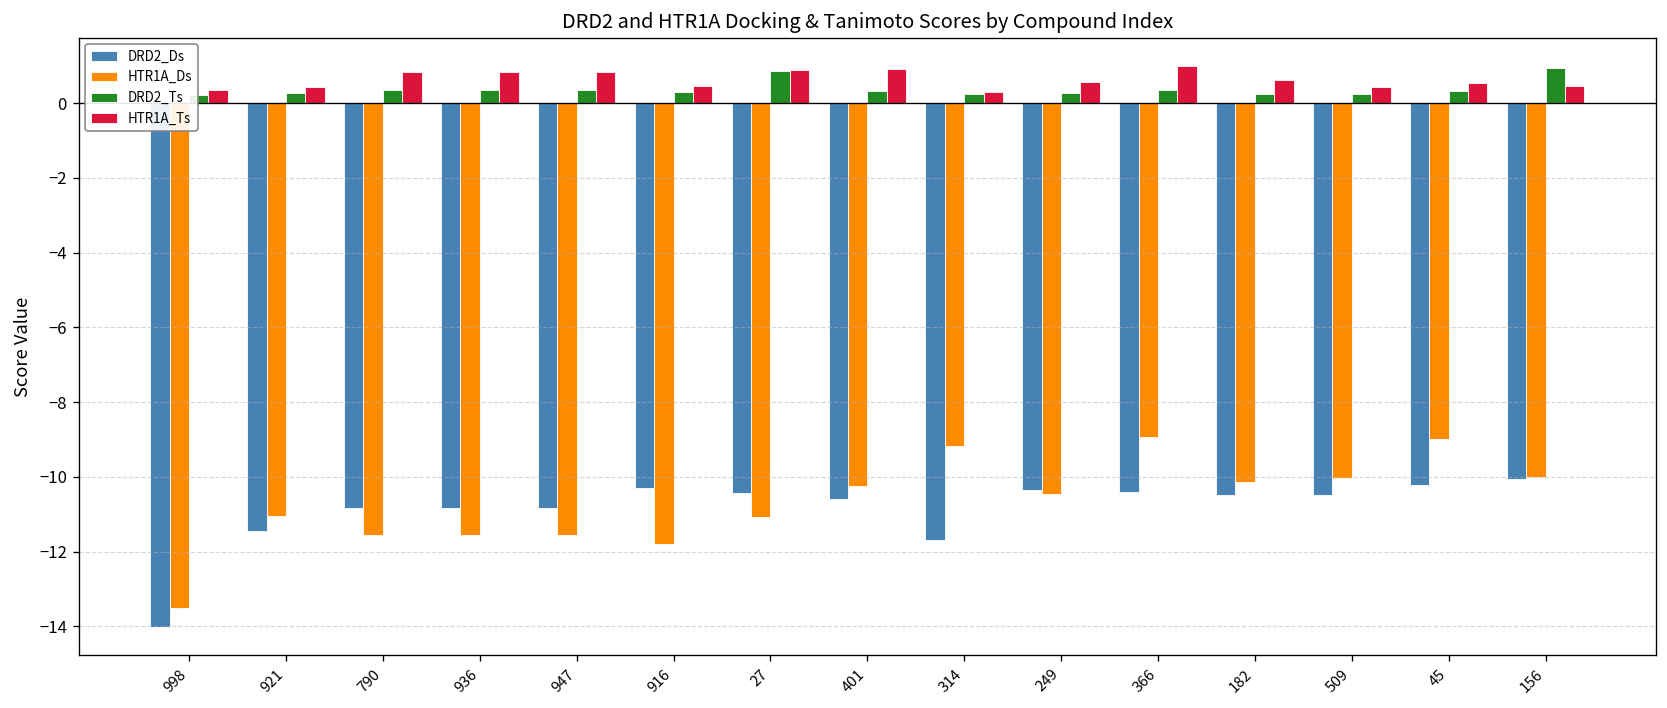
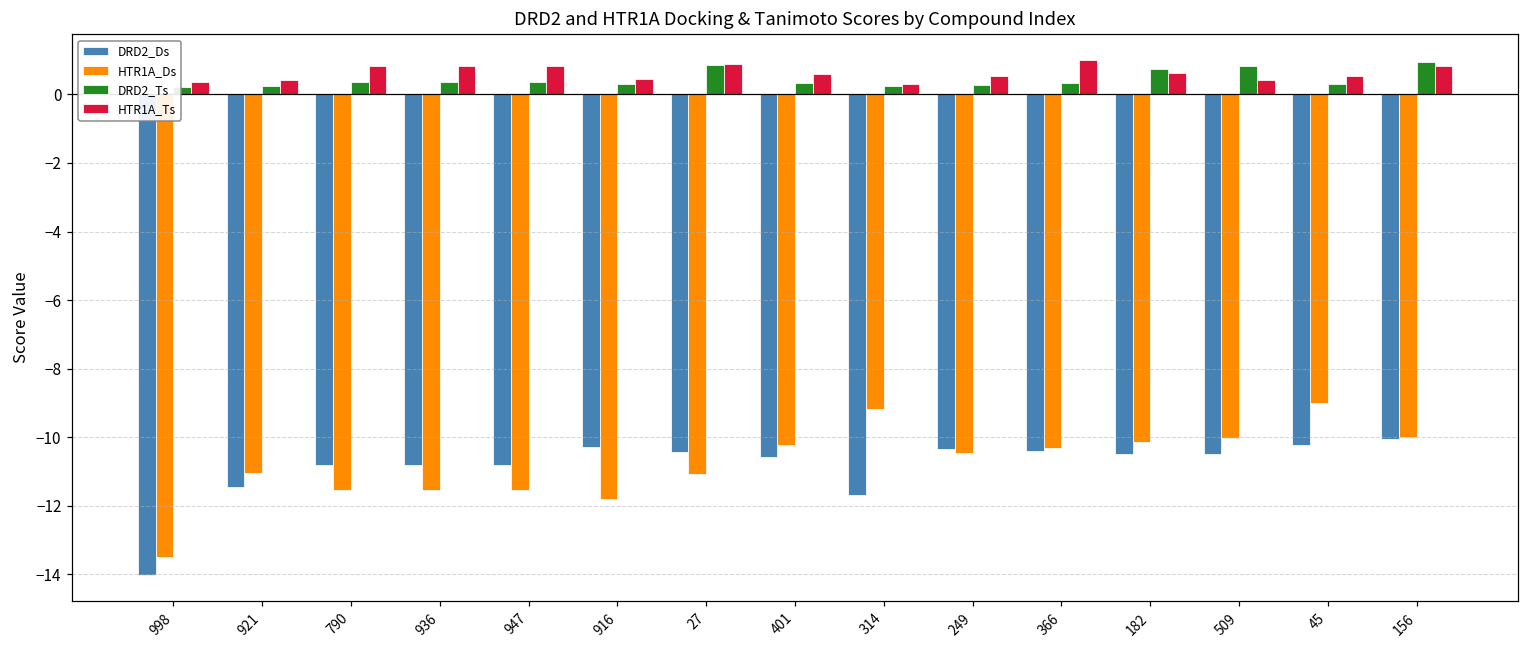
HTR1A_Ts, 401: 0.9 -> 0.6
HTR1A_Ds, 366: -8.9 -> -10.3
DRD2_Ts, 182: 0.3 -> 0.8
DRD2_Ts, 509: 0.2 -> 0.8
HTR1A_Ts, 156: 0.5 -> 0.8
